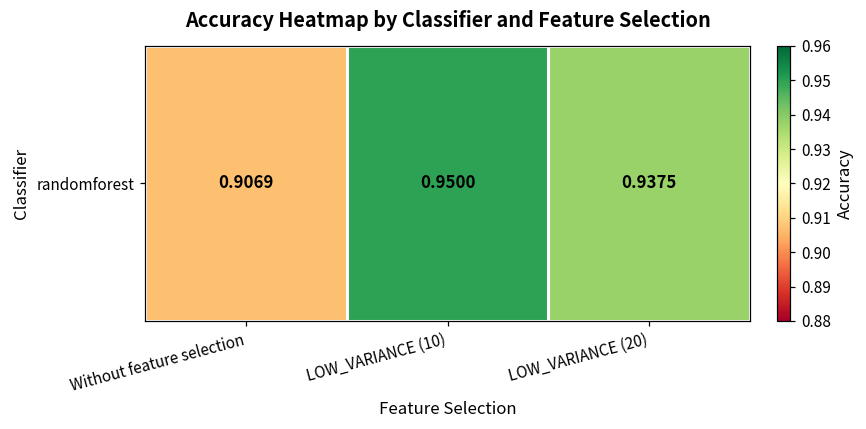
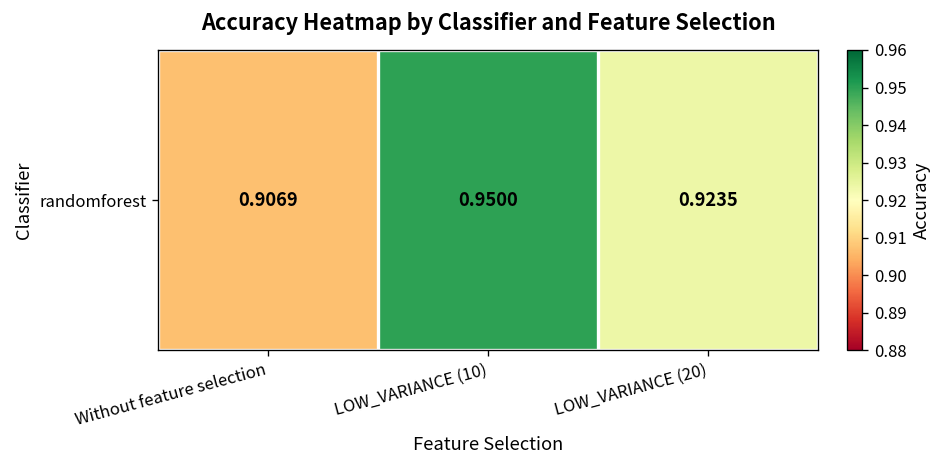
randomforest, LOW_VARIANCE (20): 0.9375 -> 0.9235
